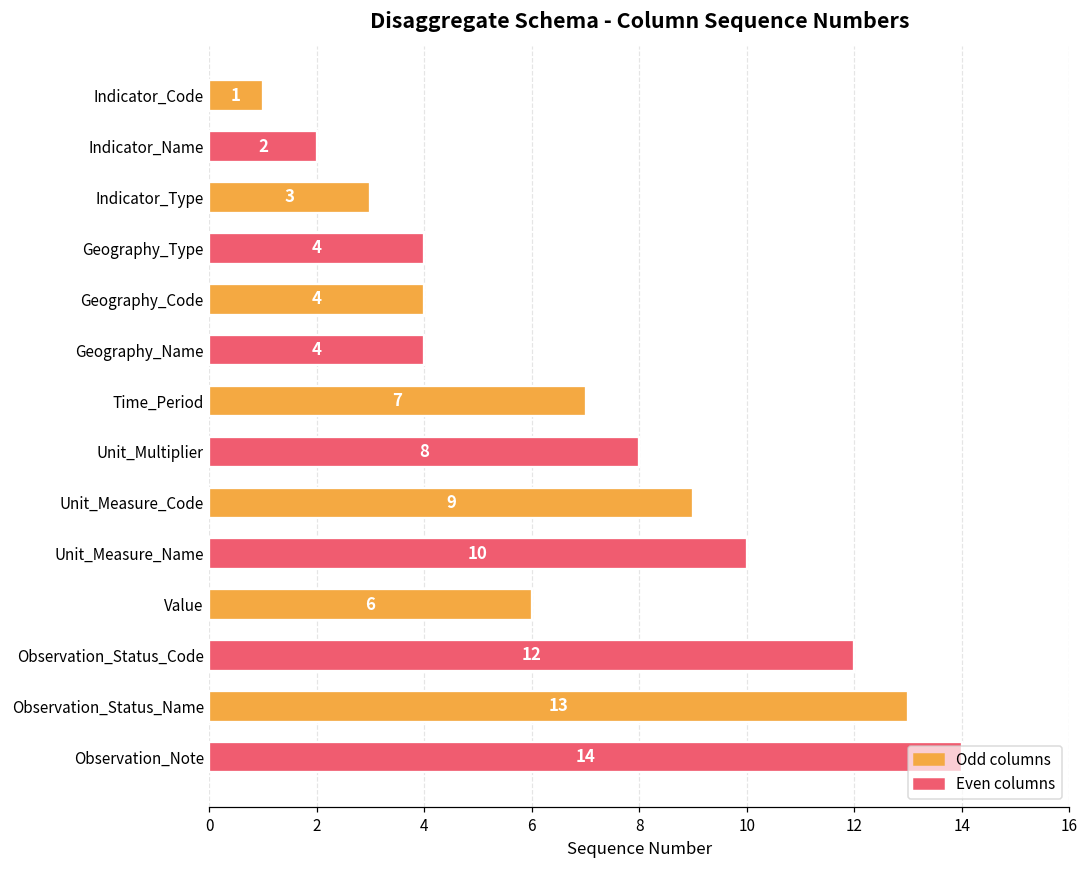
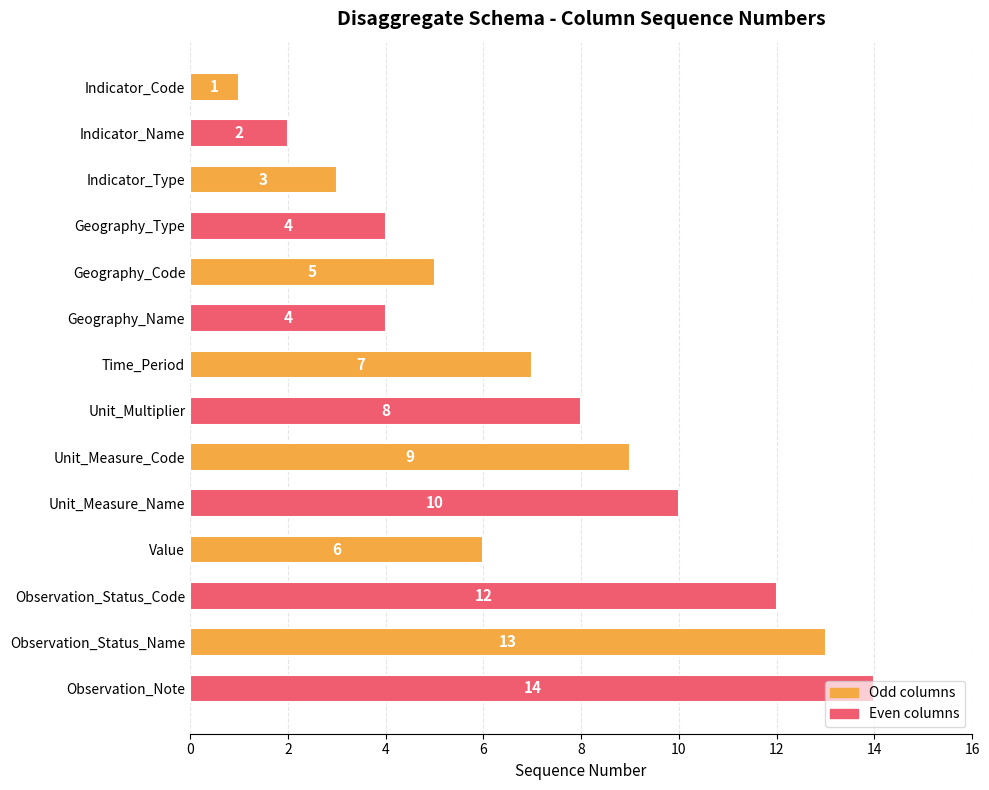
Geography_Code: 4 -> 5
